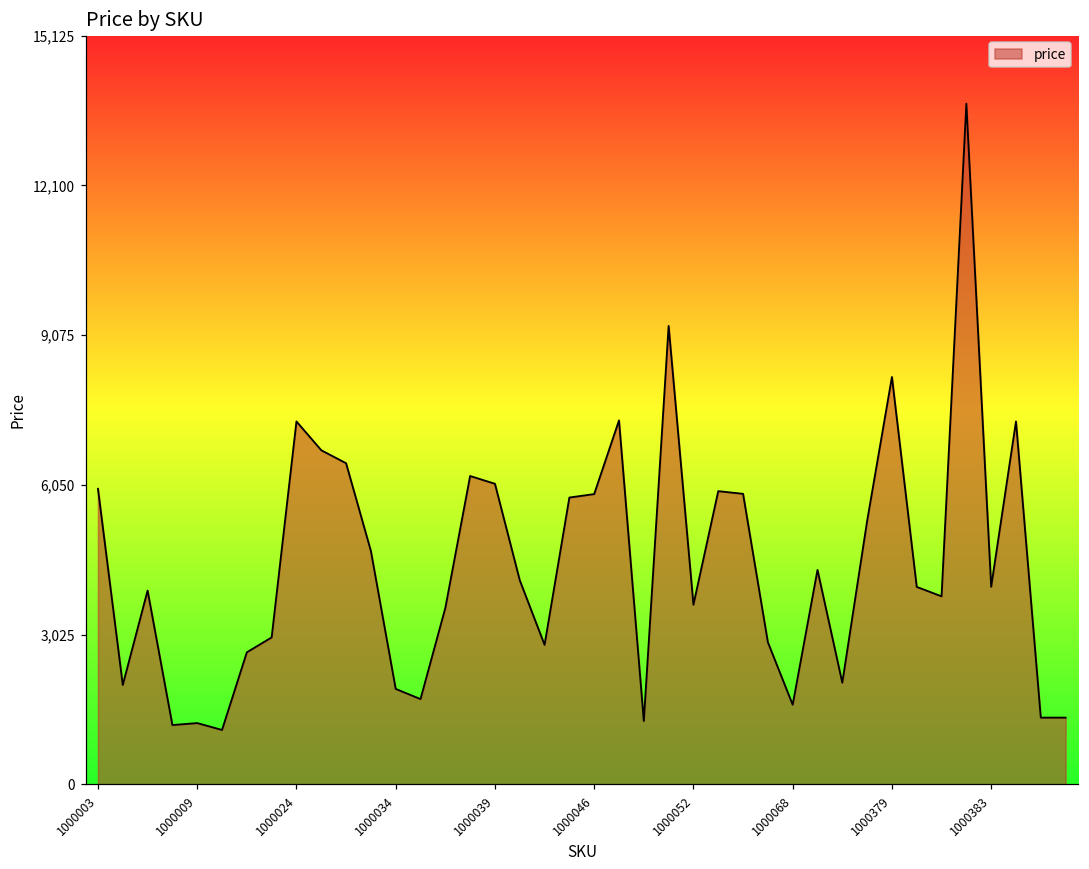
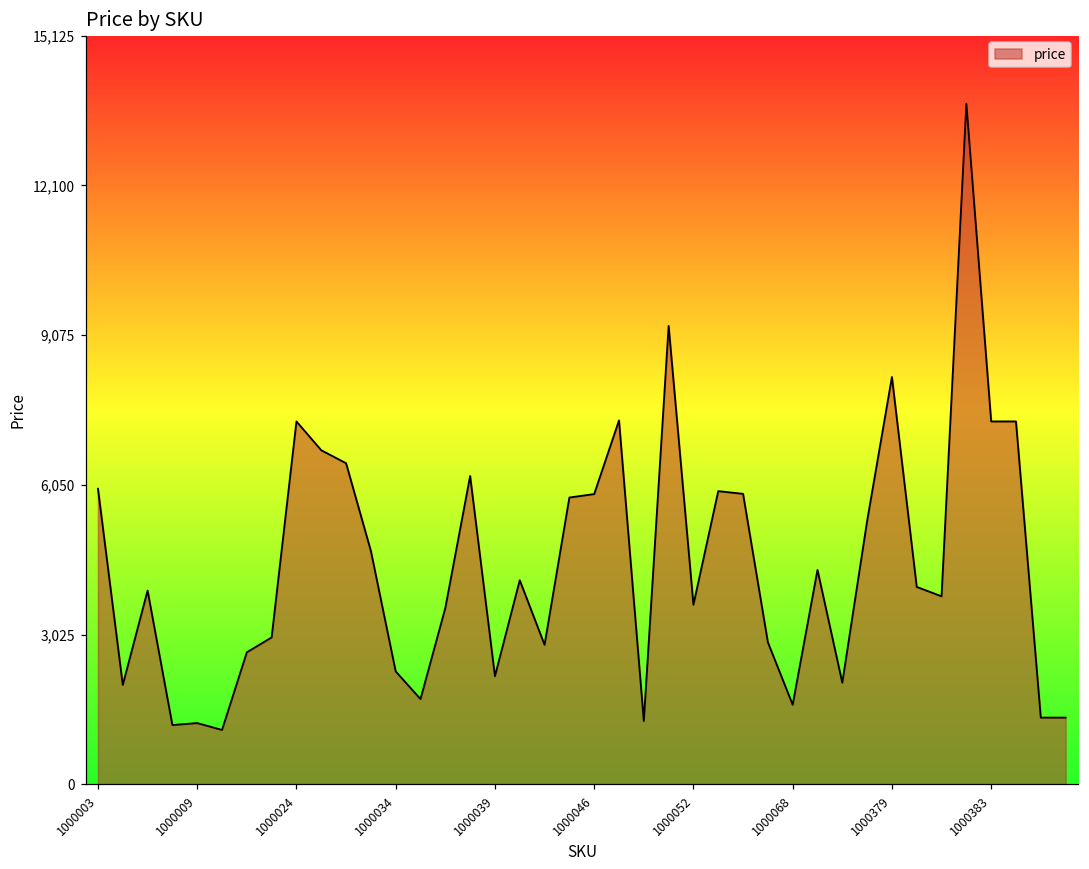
1000034: 1,900 -> 2,300
1000039: 6,100 -> 2,200
1000383: 4,000 -> 7,300
